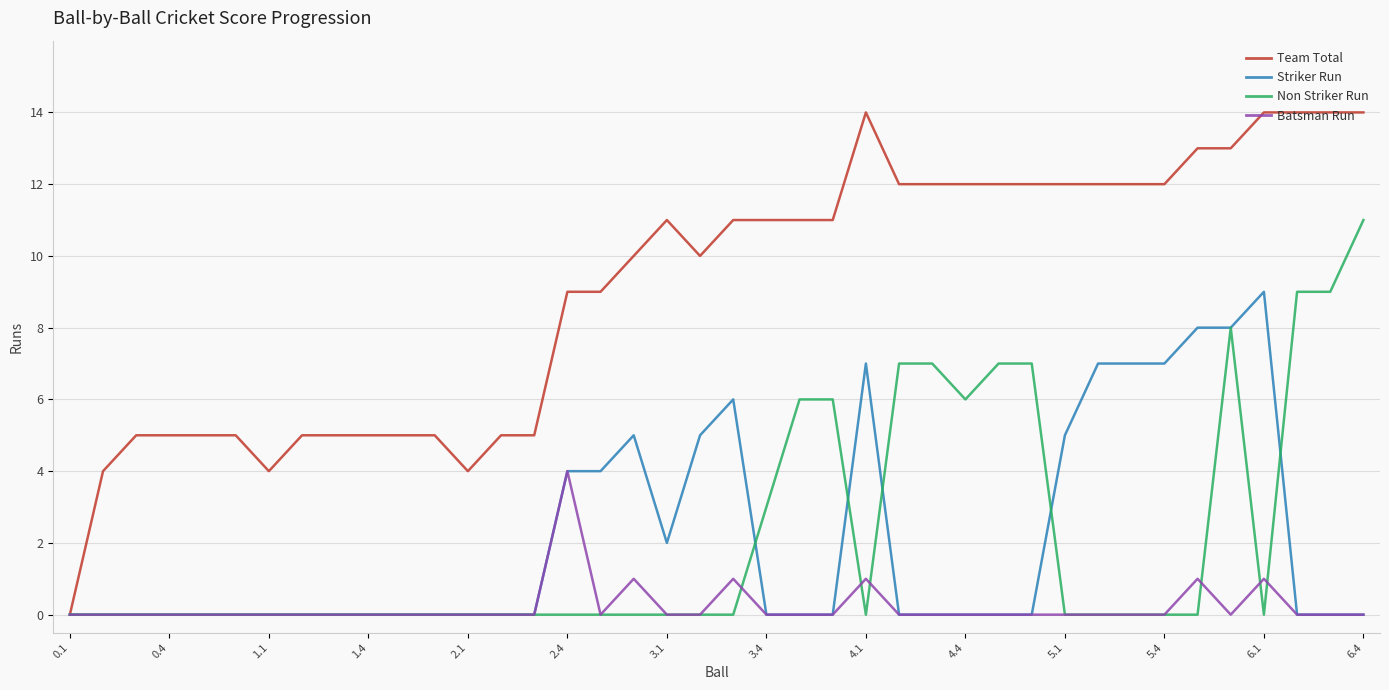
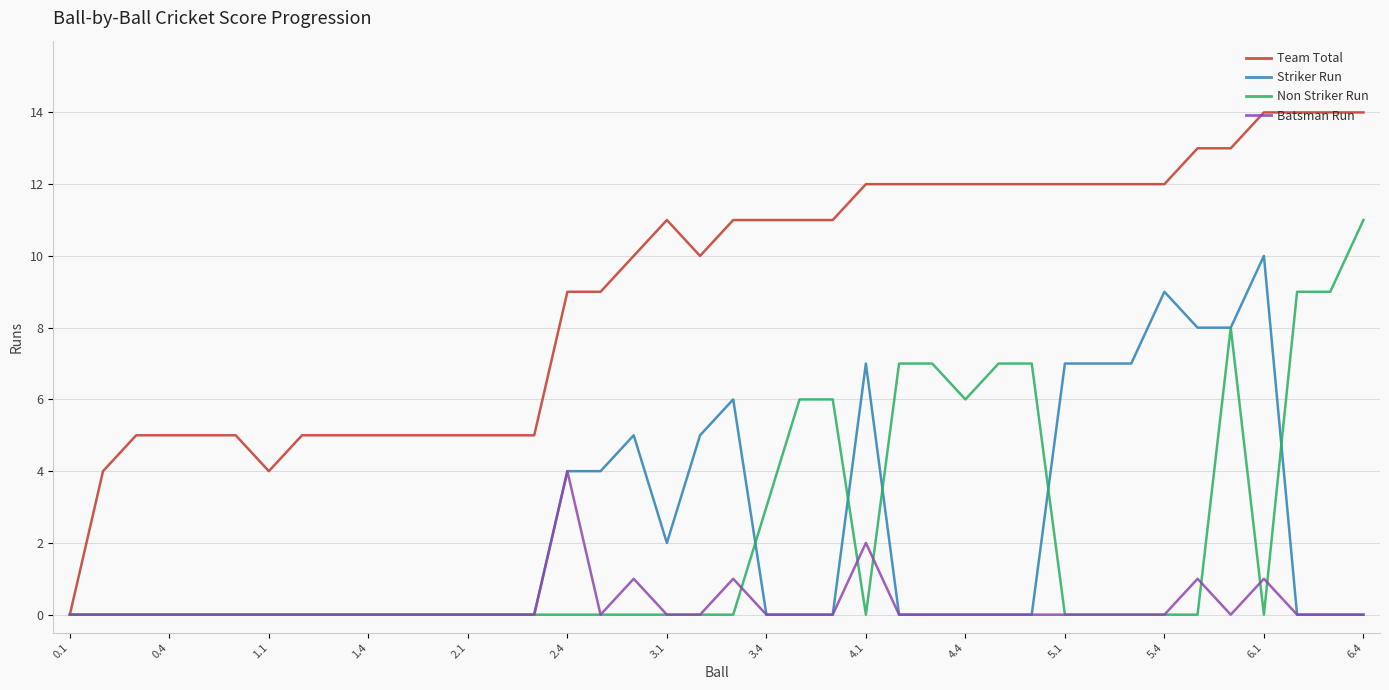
Team Total, 2.1: 4 -> 5
Team Total, 4.1: 14 -> 12
Batsman Run, 4.1: 1 -> 2
Striker Run, 5.1: 5 -> 7
Striker Run, 5.4: 7 -> 9
Striker Run, 6.1: 9 -> 10
